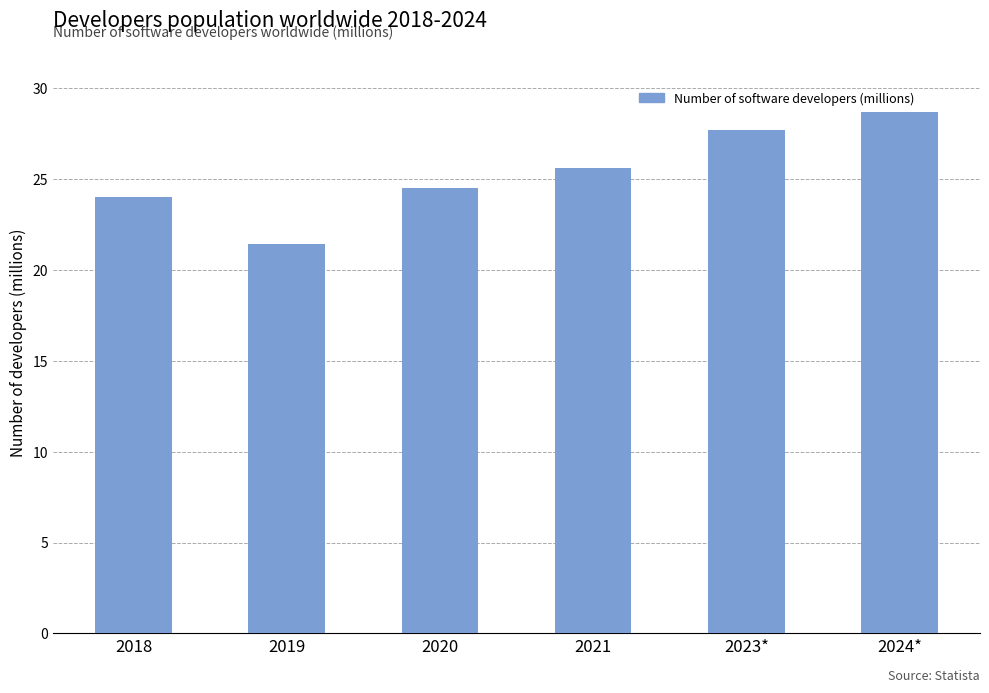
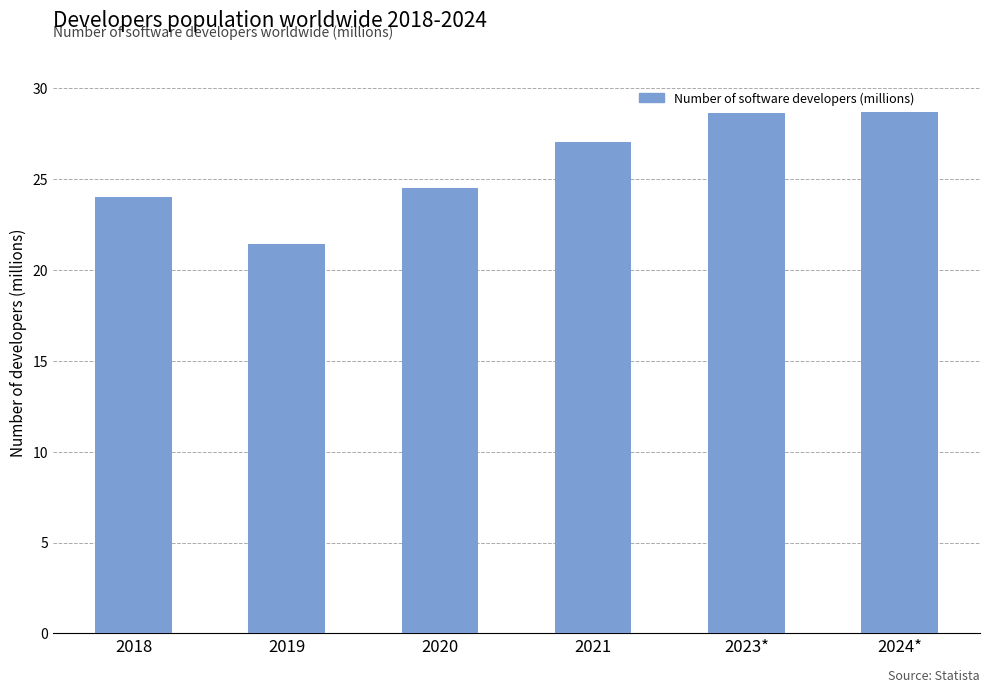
2021: 25.6 -> 27.0
2023*: 27.7 -> 28.6
